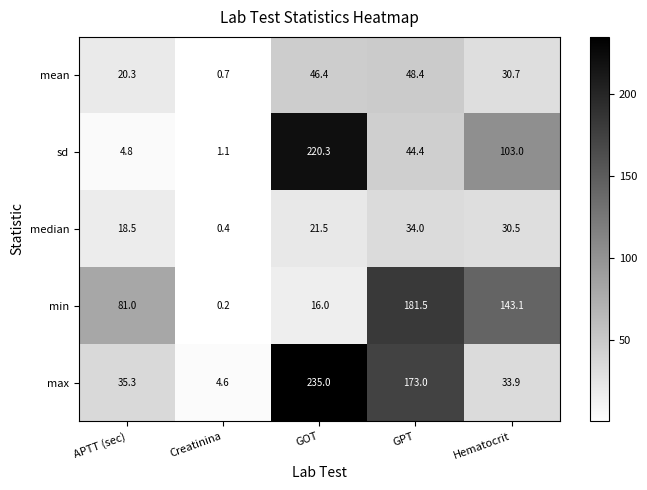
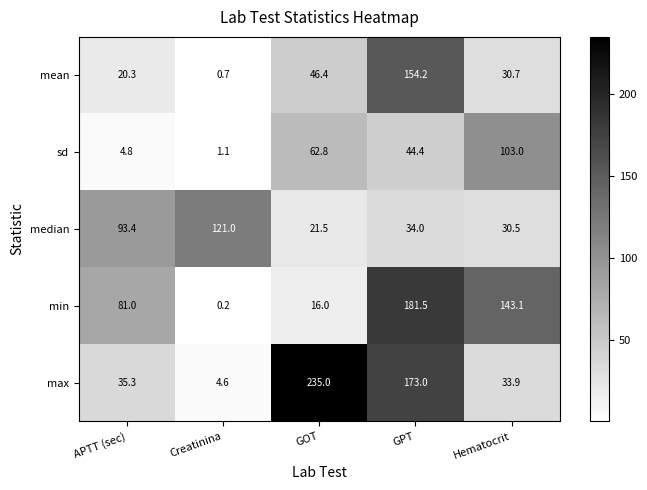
mean, GPT: 48.4 -> 154.2
sd, GOT: 220.3 -> 62.8
median, APTT (sec): 18.5 -> 93.4
median, Creatinina: 0.4 -> 121.0
